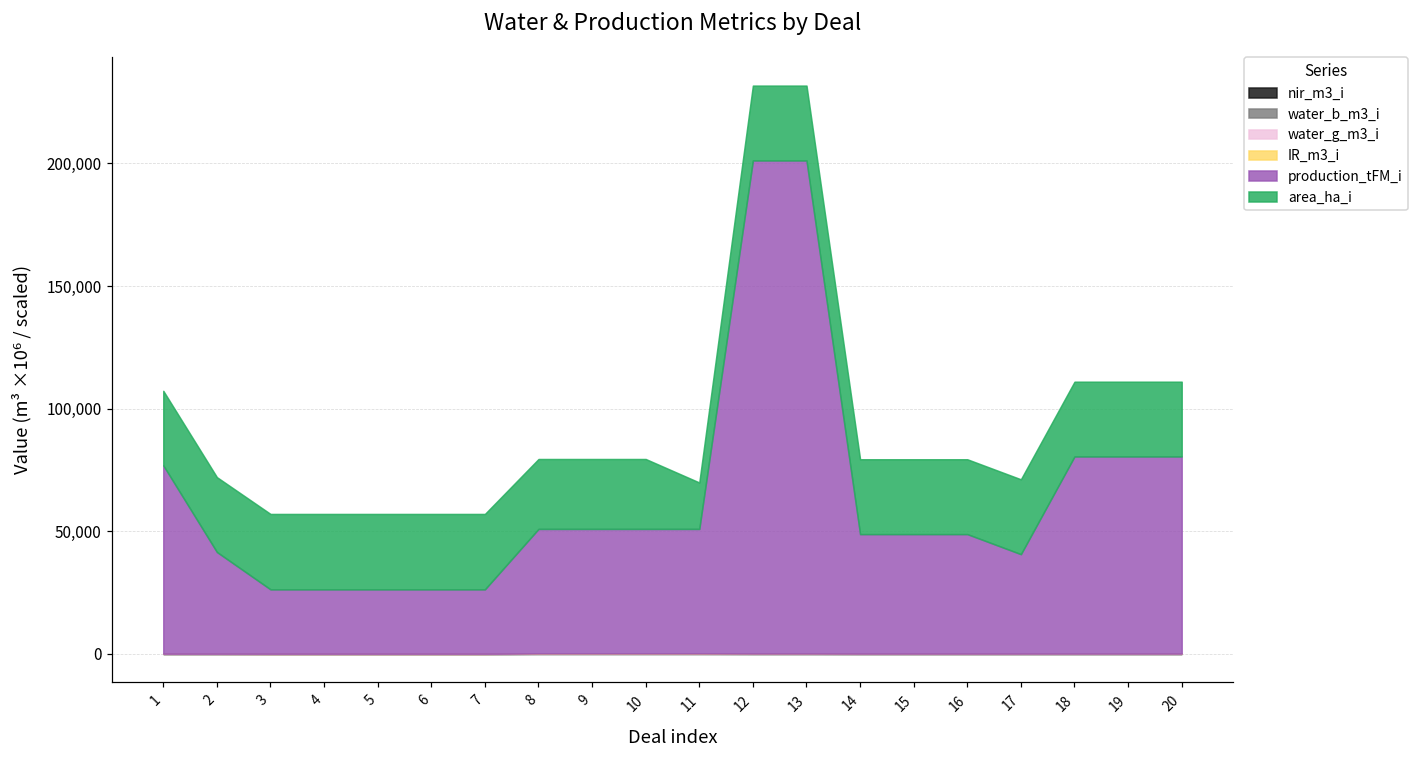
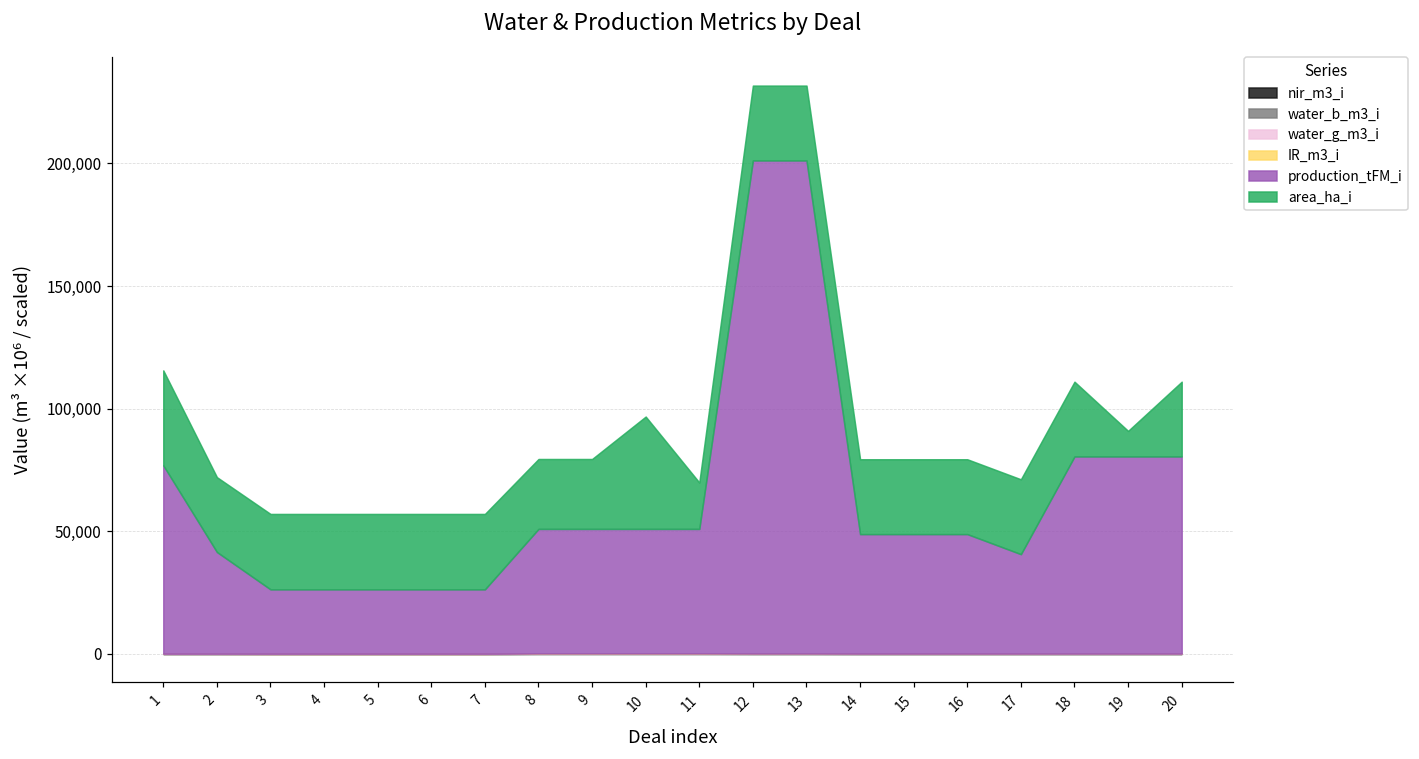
area_ha_i, 1: 30,000 -> 39,000
area_ha_i, 10: 29,000 -> 46,000
area_ha_i, 19: 30,000 -> 10,000
